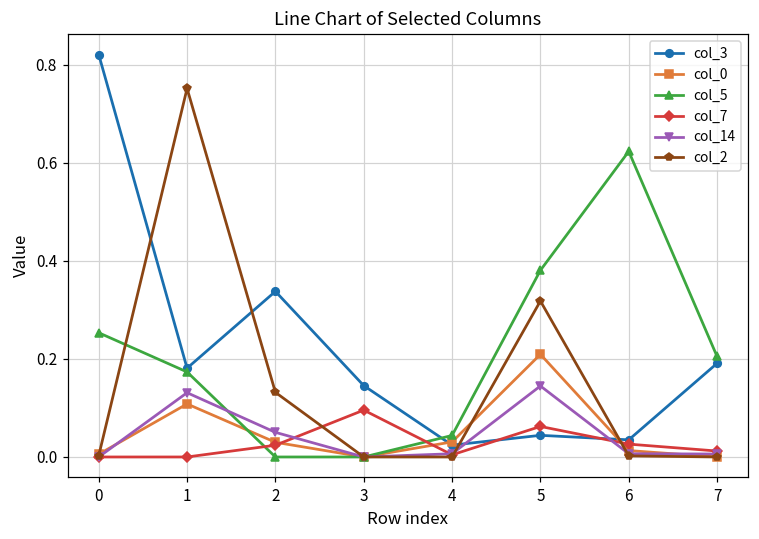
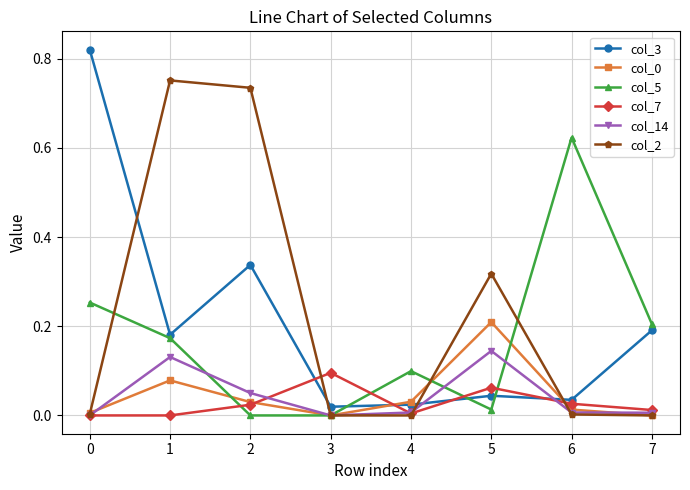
col_0, 1: 0.11 -> 0.08
col_2, 2: 0.13 -> 0.73
col_3, 3: 0.15 -> 0.02
col_5, 4: 0.04 -> 0.10
col_5, 5: 0.38 -> 0.01
